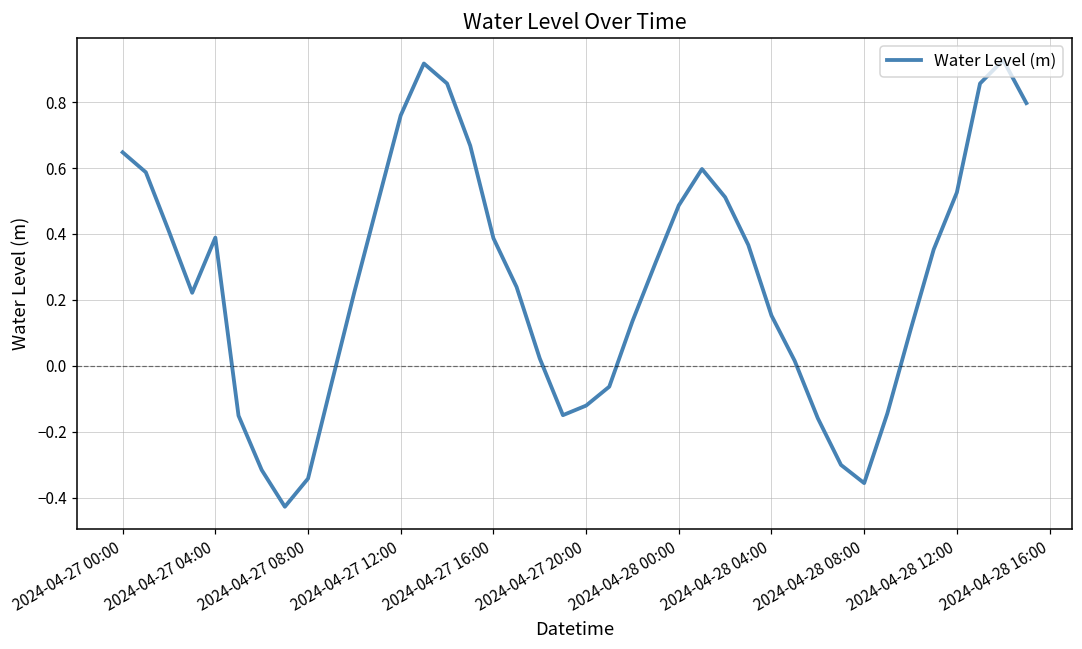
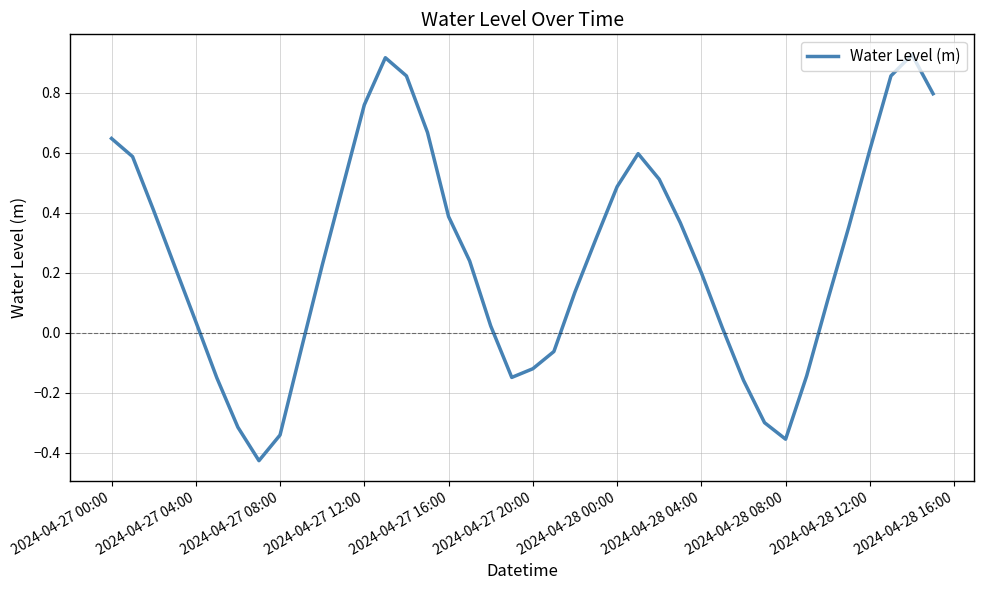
2024-04-27 04:00: 0.39 -> 0.04
2024-04-28 04:00: 0.15 -> 0.20
2024-04-28 12:00: 0.53 -> 0.61
